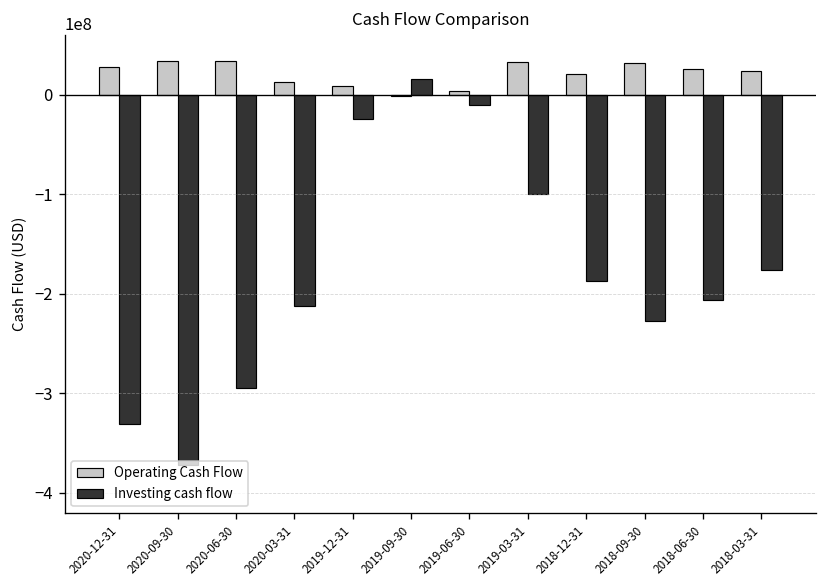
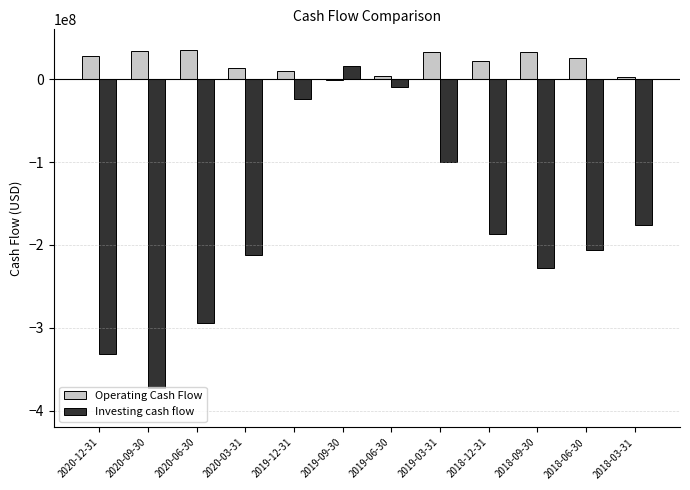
Operating Cash Flow, 2018-03-31: 20000000 -> 0
